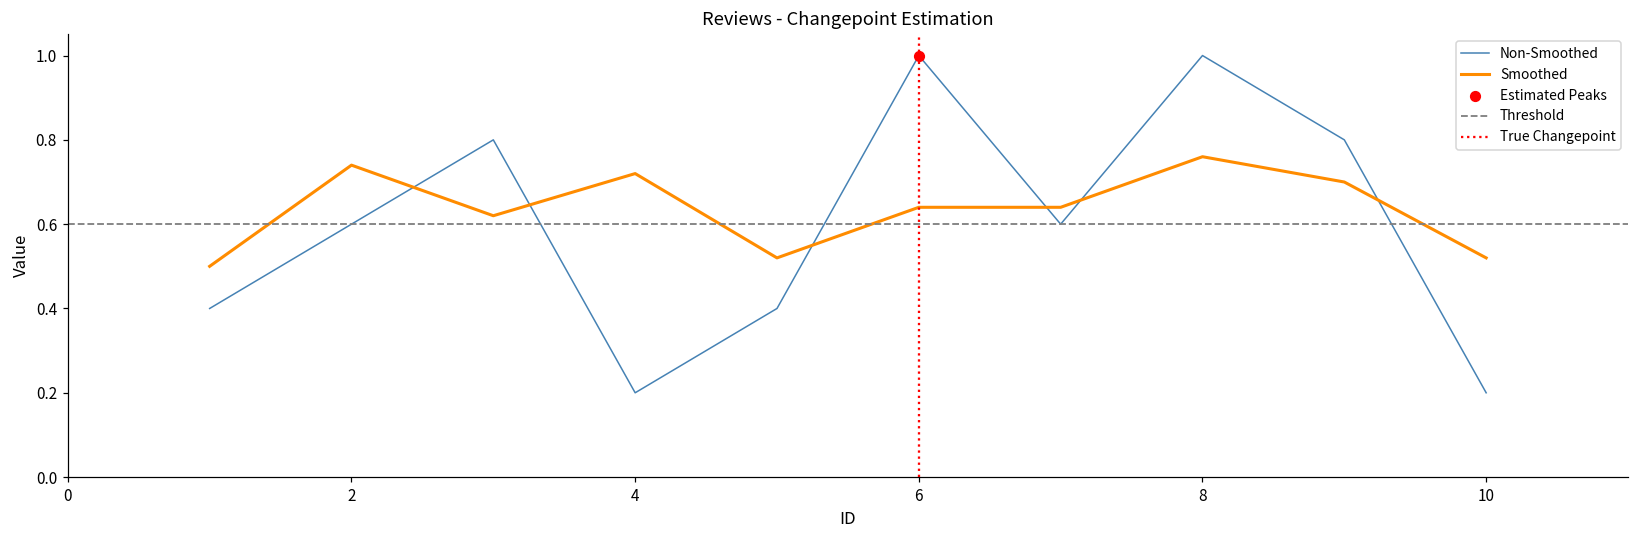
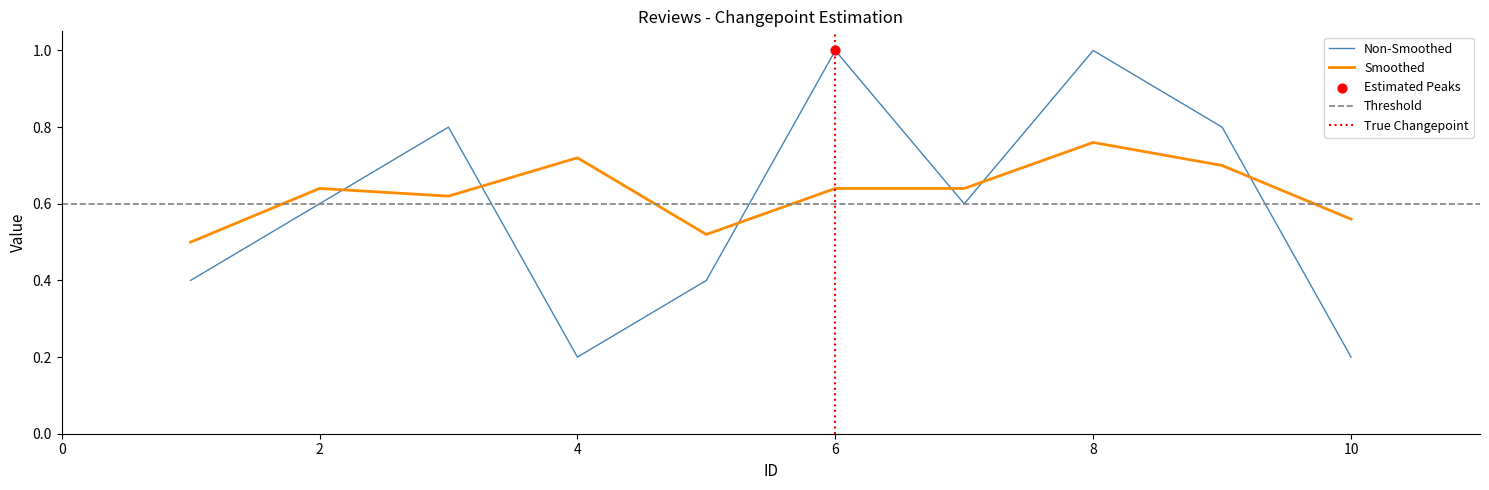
Smoothed, 2: 0.74 -> 0.64
Smoothed, 10: 0.52 -> 0.56
